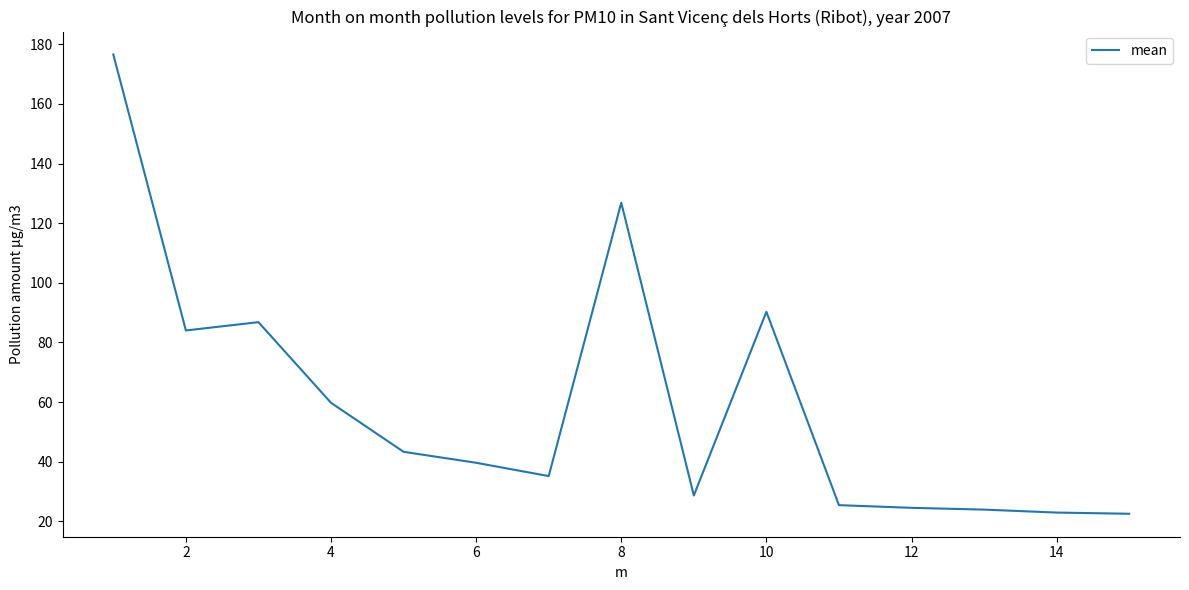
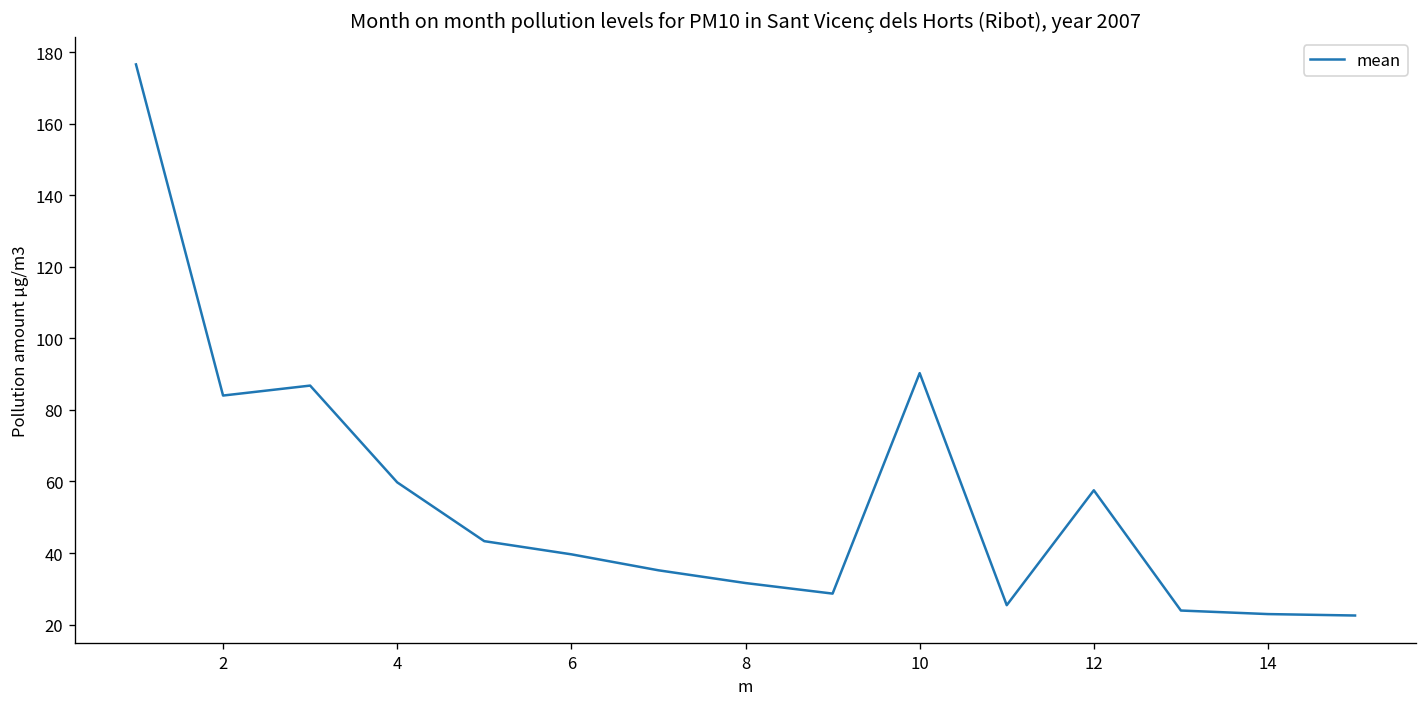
8: 127 -> 32
12: 25 -> 58
